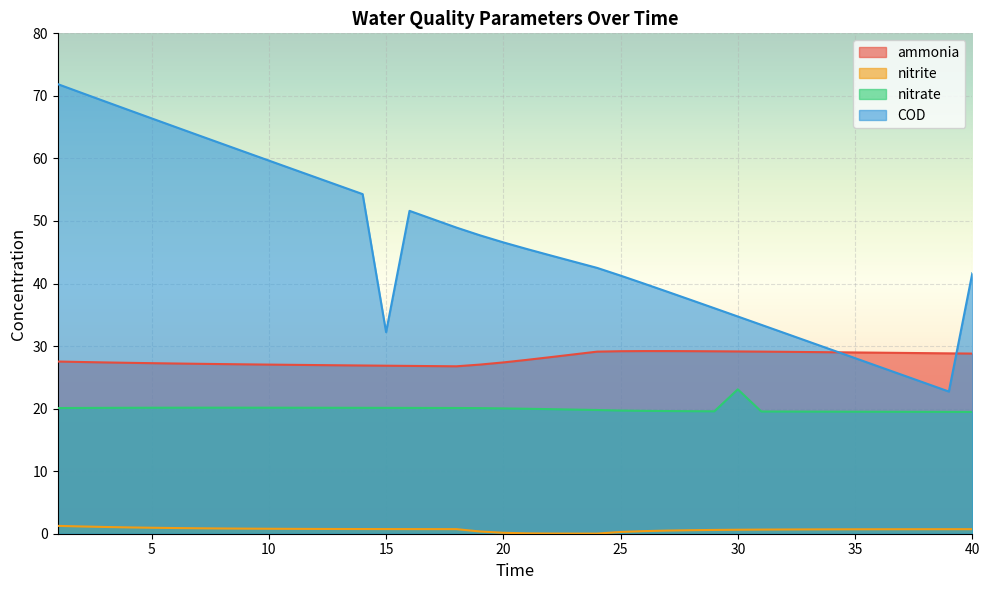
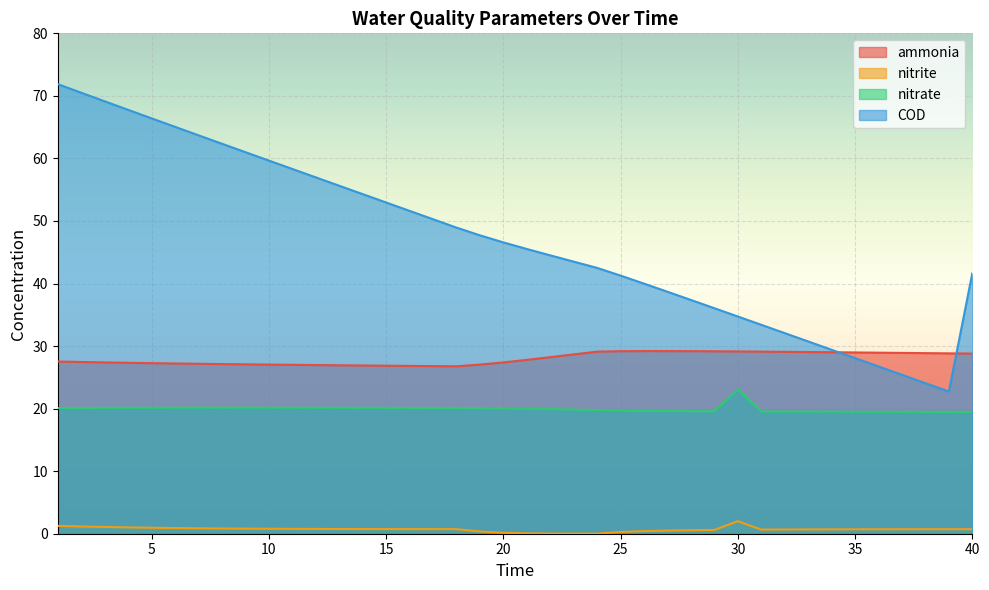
COD, 15: 32 -> 53
nitrite, 30: 1 -> 2
